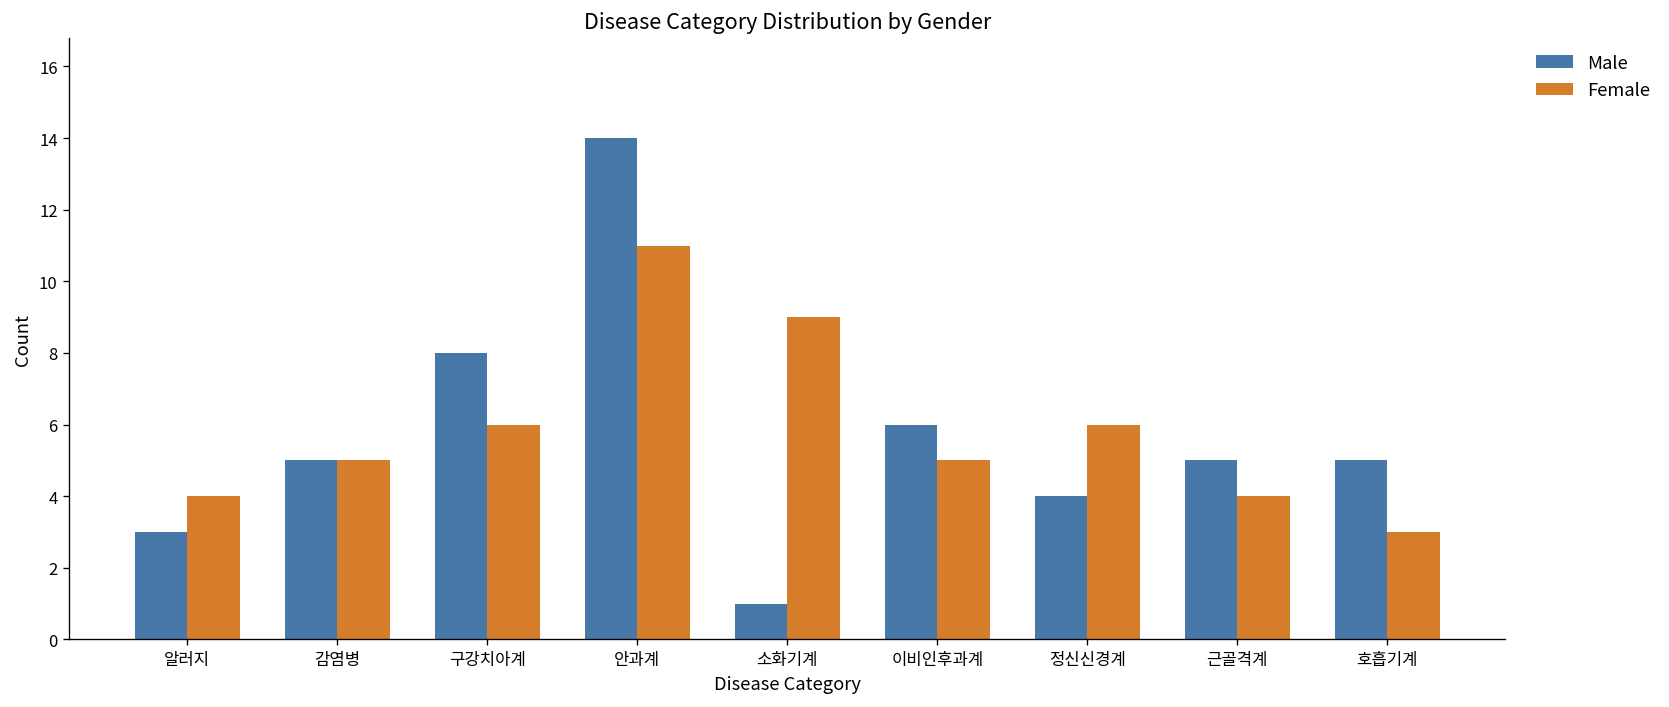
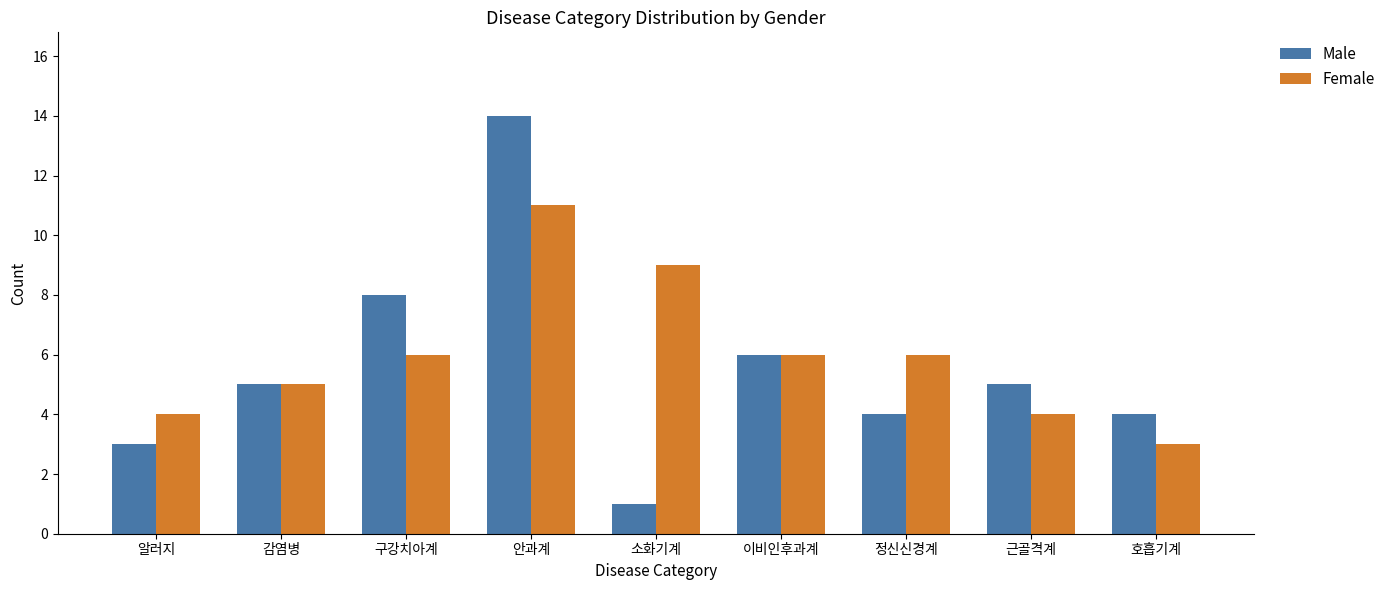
Female, 이비인후과계: 5 -> 6
Male, 호흡기계: 5 -> 4
